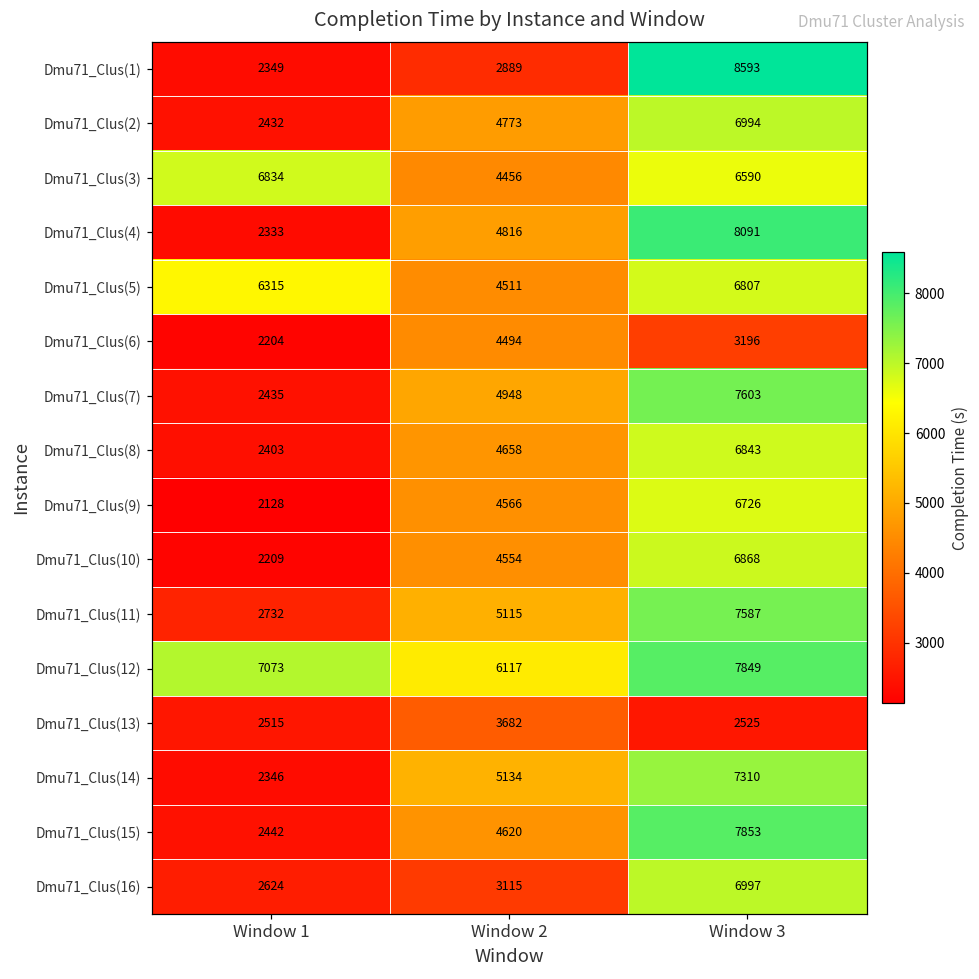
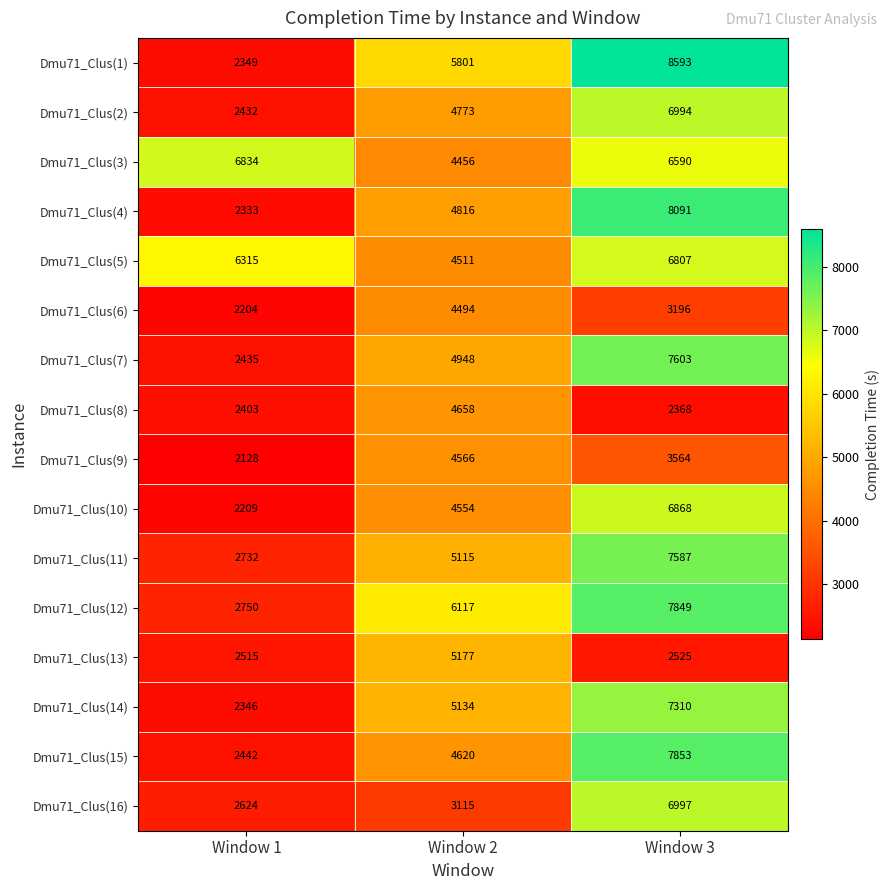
Dmu71_Clus(1), Window 2: 2889 -> 5801
Dmu71_Clus(8), Window 3: 6843 -> 2368
Dmu71_Clus(9), Window 3: 6726 -> 3564
Dmu71_Clus(12), Window 1: 7073 -> 2750
Dmu71_Clus(13), Window 2: 3682 -> 5177
